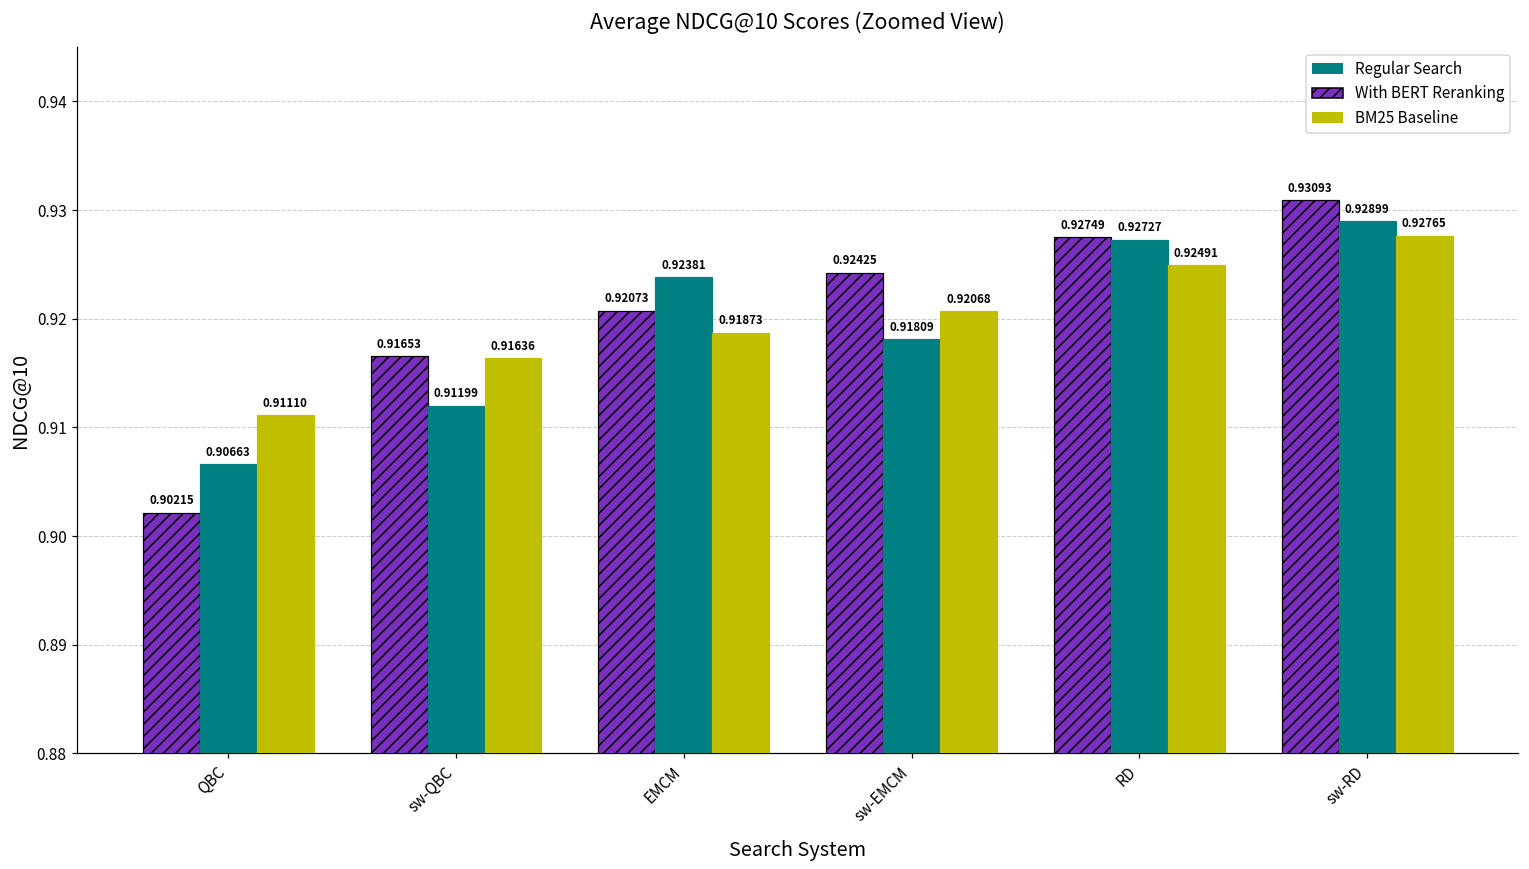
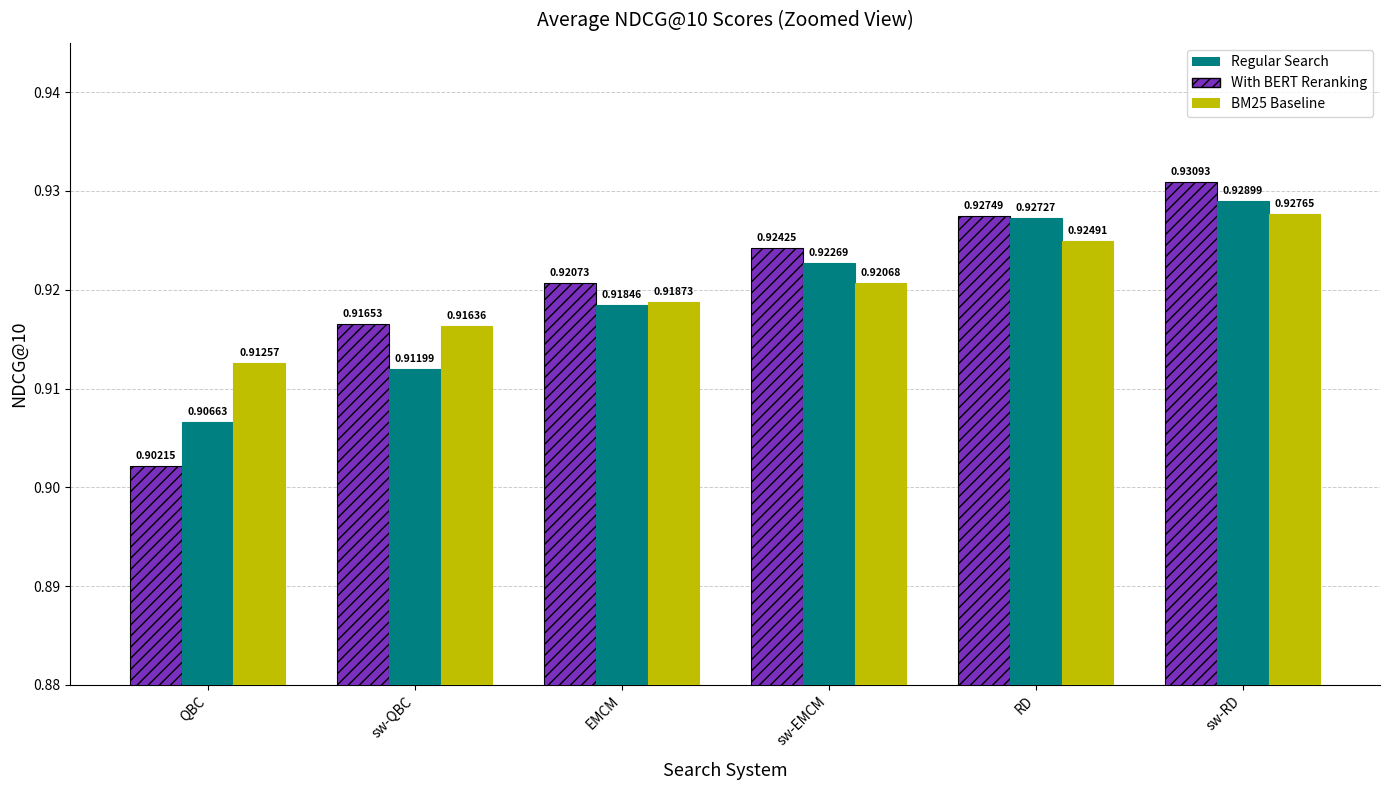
BM25 Baseline, QBC: 0.91110 -> 0.91257
Regular Search, EMCM: 0.92381 -> 0.91846
Regular Search, sw-EMCM: 0.91809 -> 0.92269
